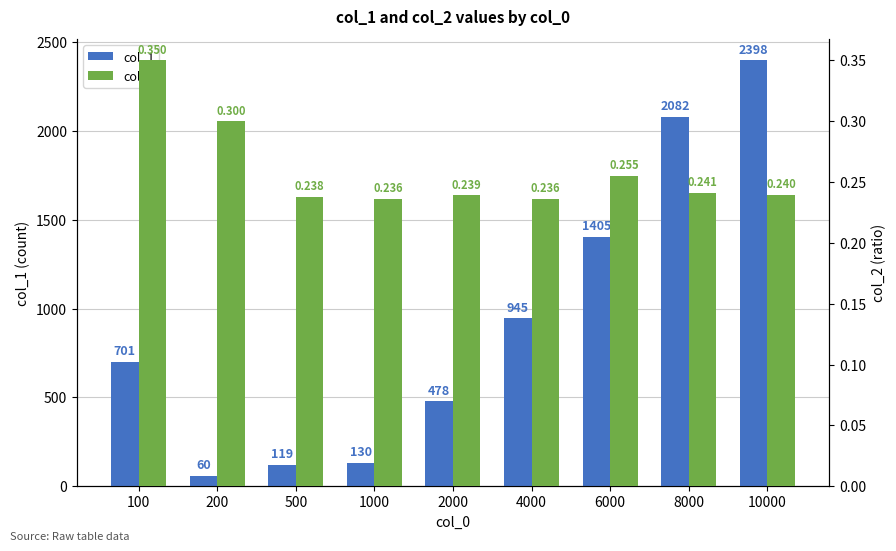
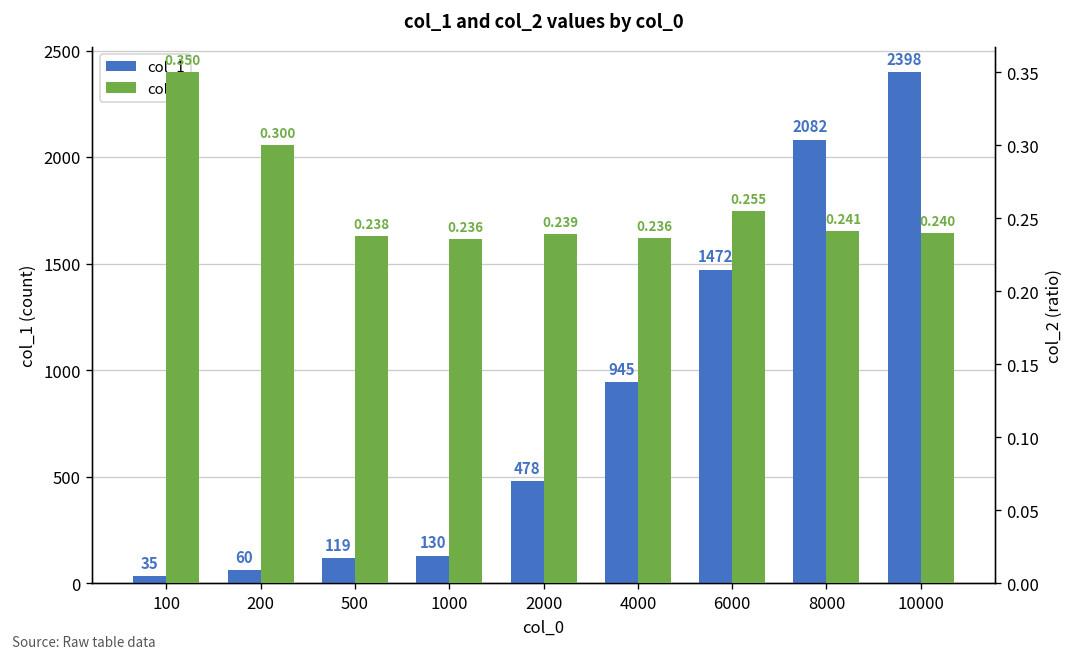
col_1, 100: 701 -> 35
col_1, 6000: 1405 -> 1472
